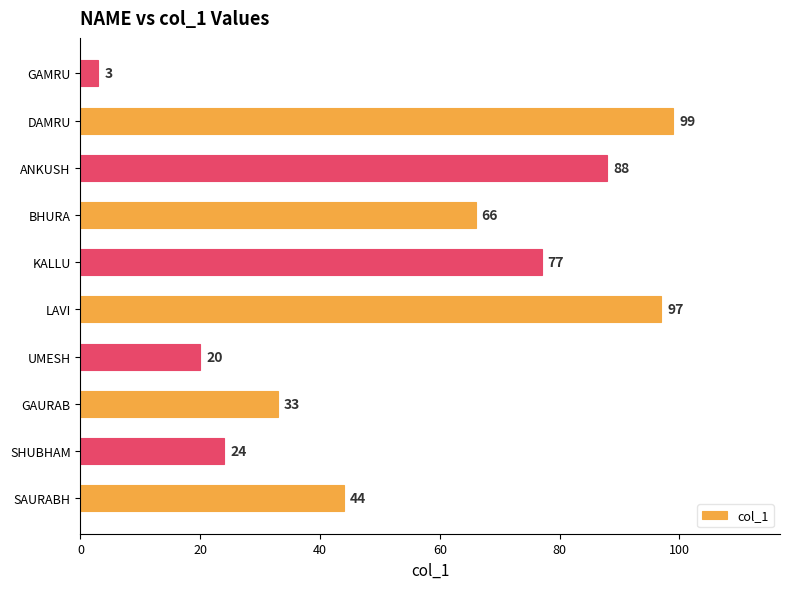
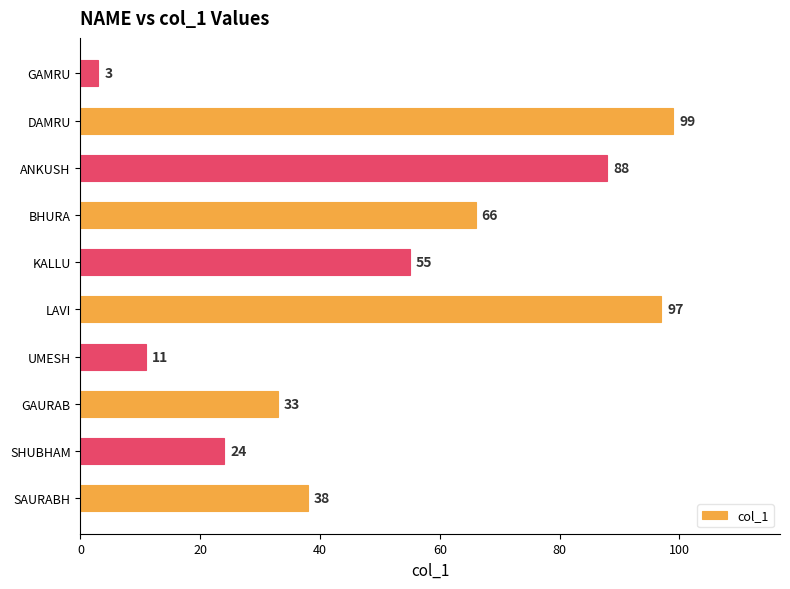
KALLU: 77 -> 55
UMESH: 20 -> 11
SAURABH: 44 -> 38
